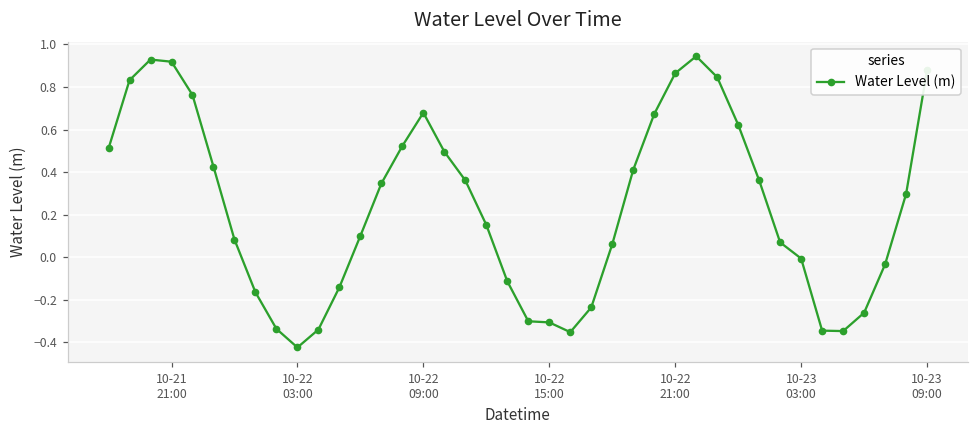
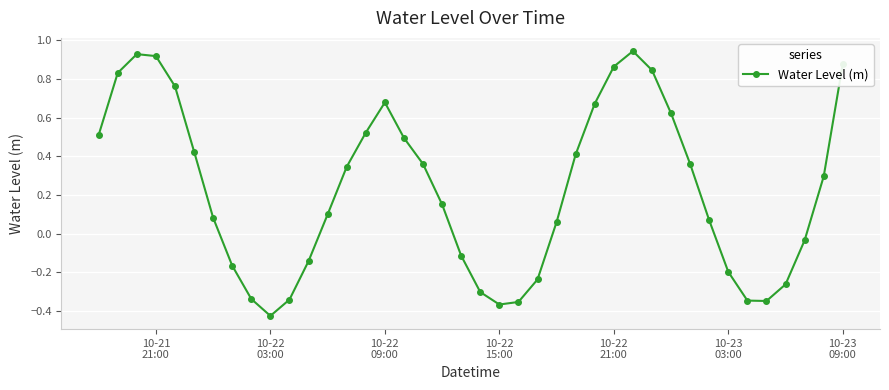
10-22 15:00: -0.31 -> -0.37
10-23 03:00: -0.01 -> -0.20
